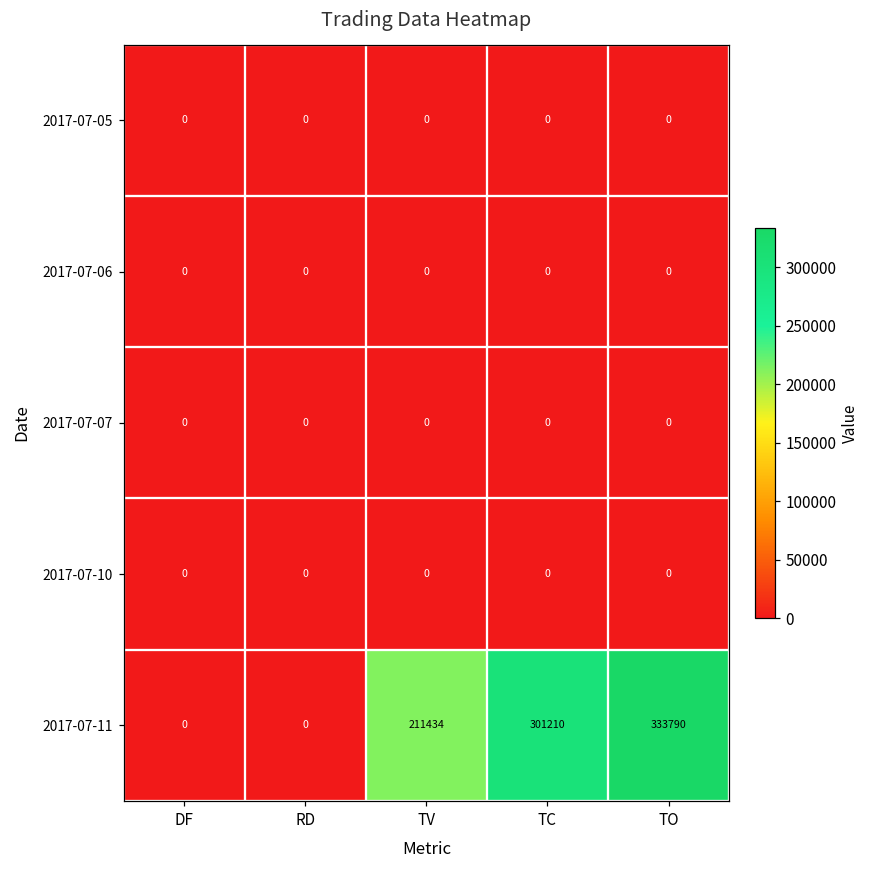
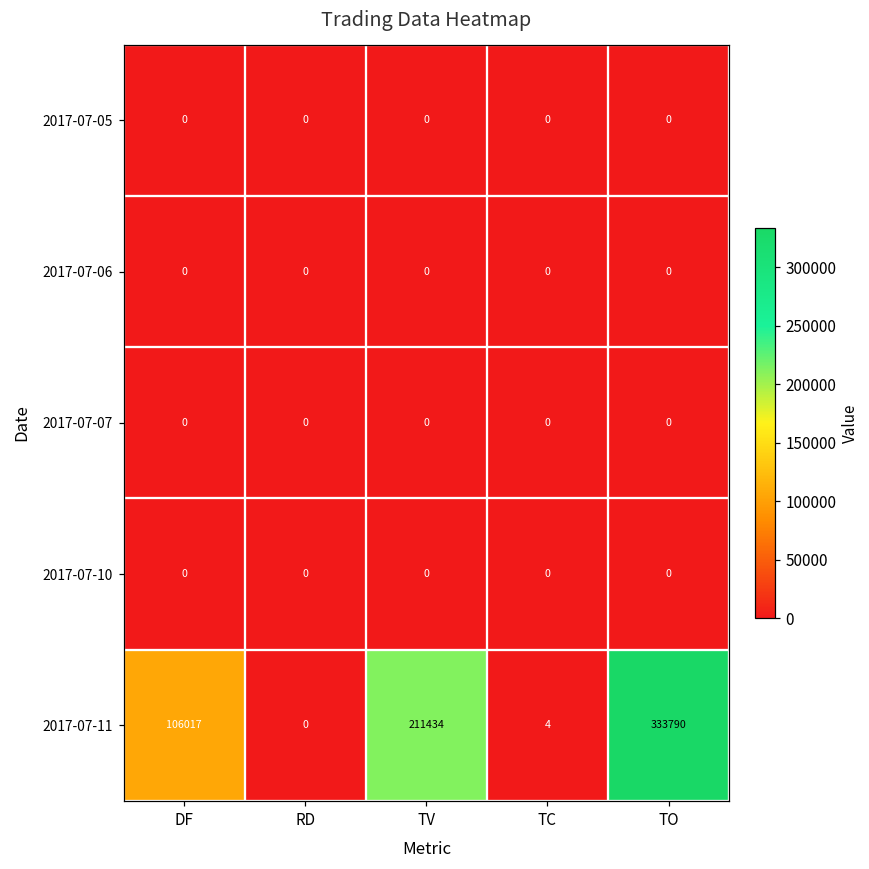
2017-07-11, DF: 0 -> 106017
2017-07-11, TC: 301210 -> 4
